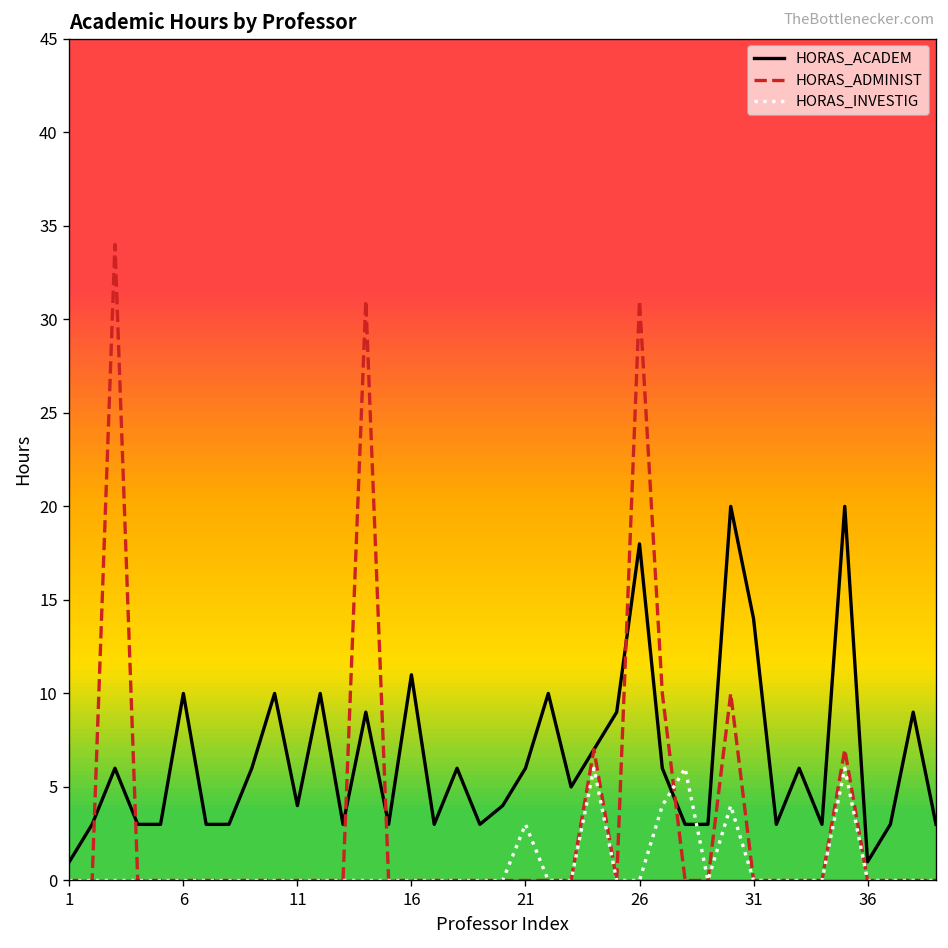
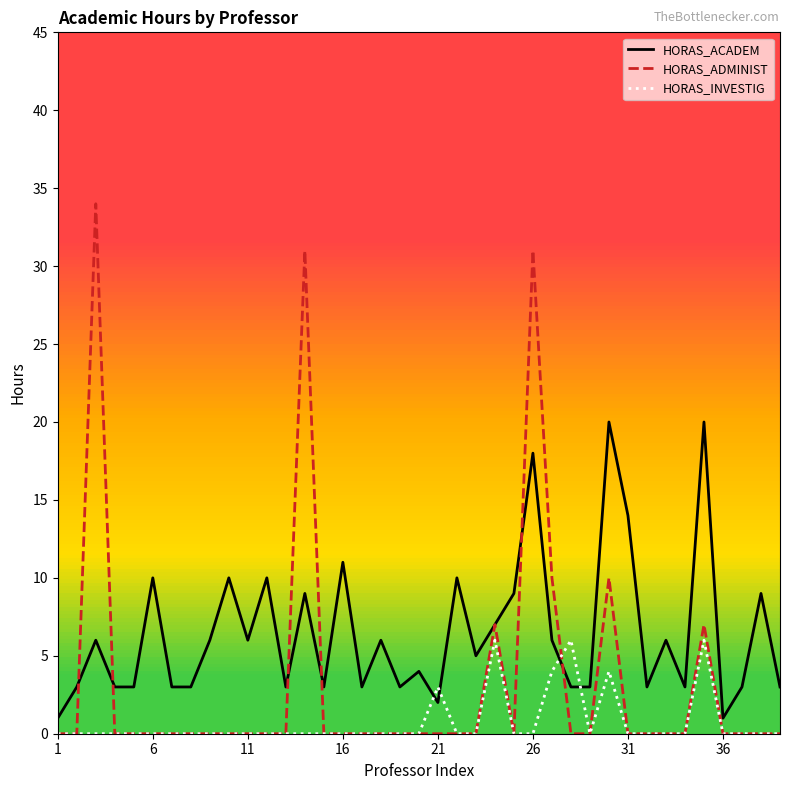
HORAS_ACADEM, 11: 4 -> 6
HORAS_ACADEM, 21: 6 -> 2
